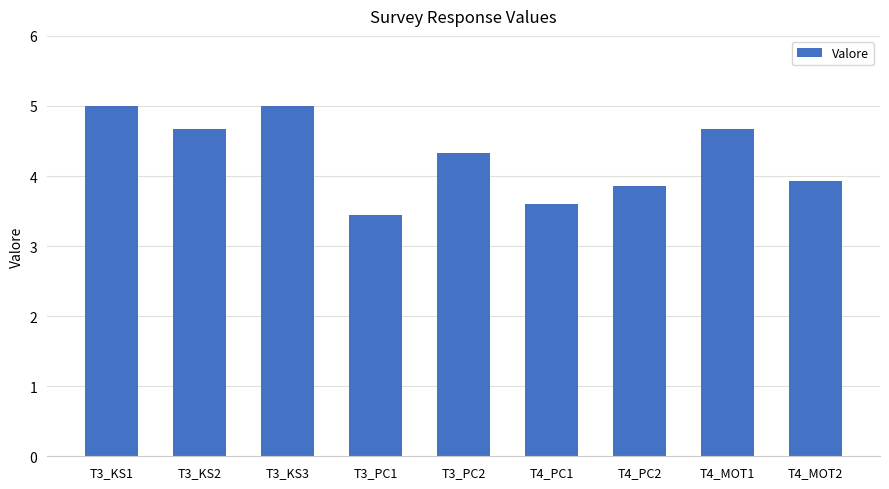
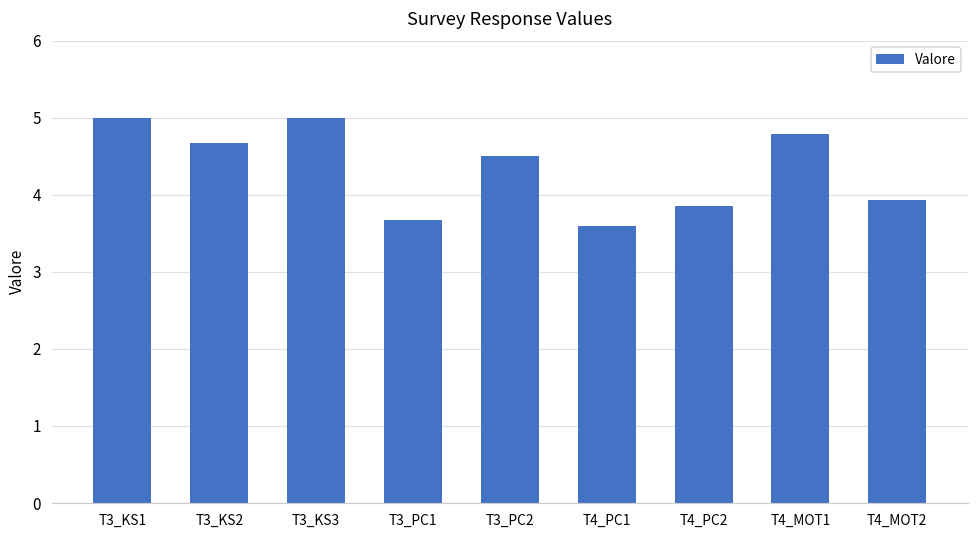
T3_PC1: 3.4 -> 3.7
T3_PC2: 4.3 -> 4.5
T4_MOT1: 4.7 -> 4.8
